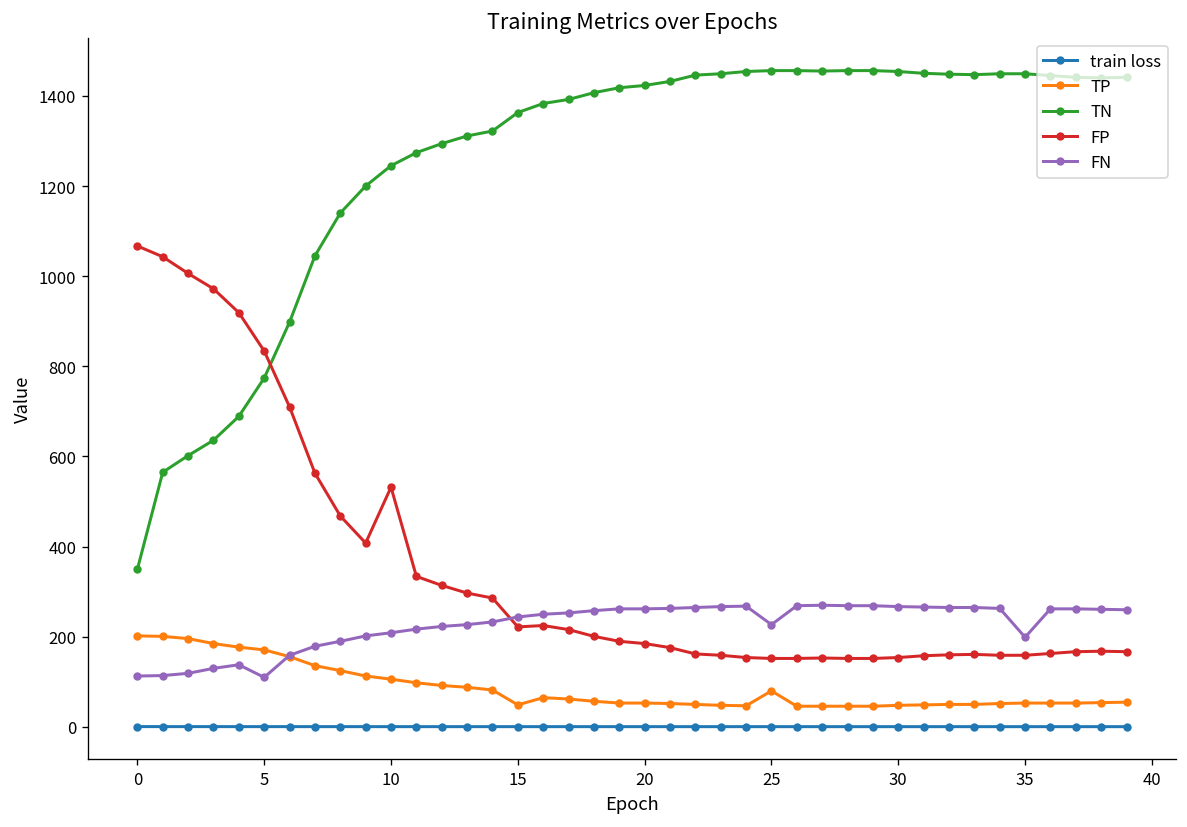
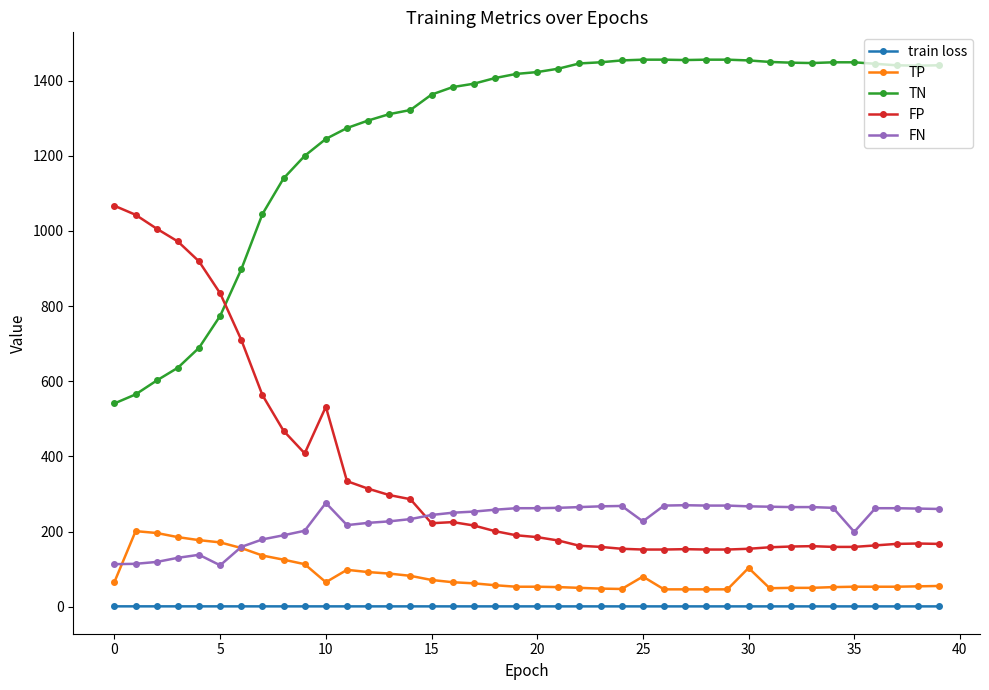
TP, 0: 200 -> 70
TN, 0: 350 -> 540
TP, 10: 110 -> 70
FN, 10: 210 -> 280
TP, 15: 50 -> 70
TP, 30: 50 -> 100
